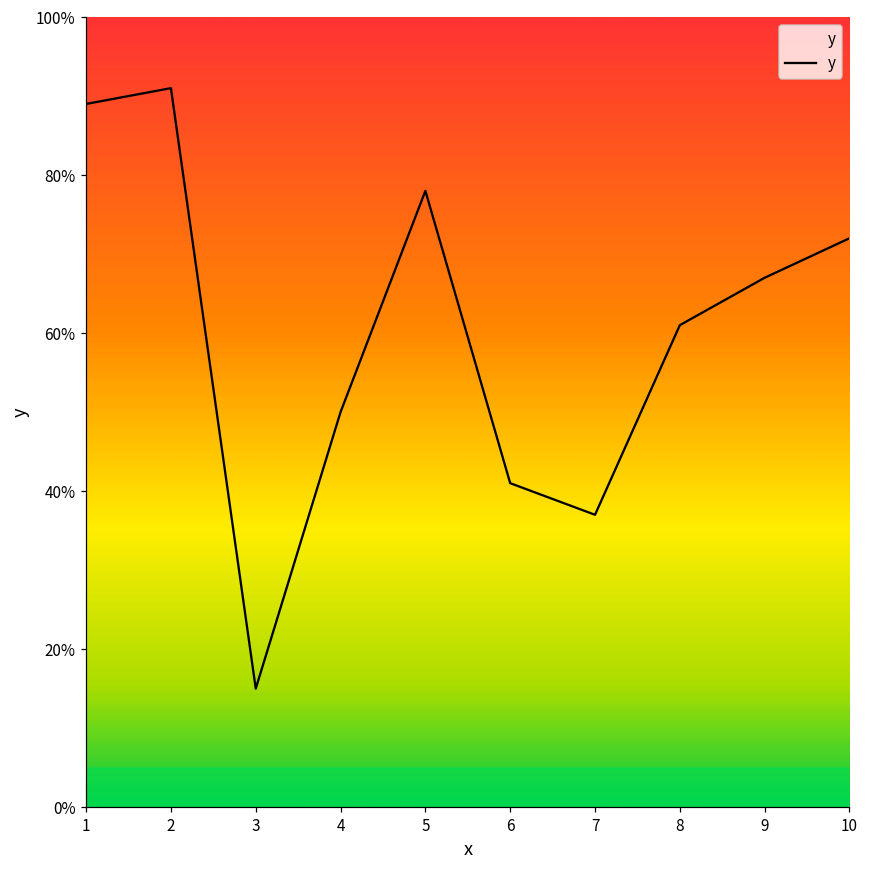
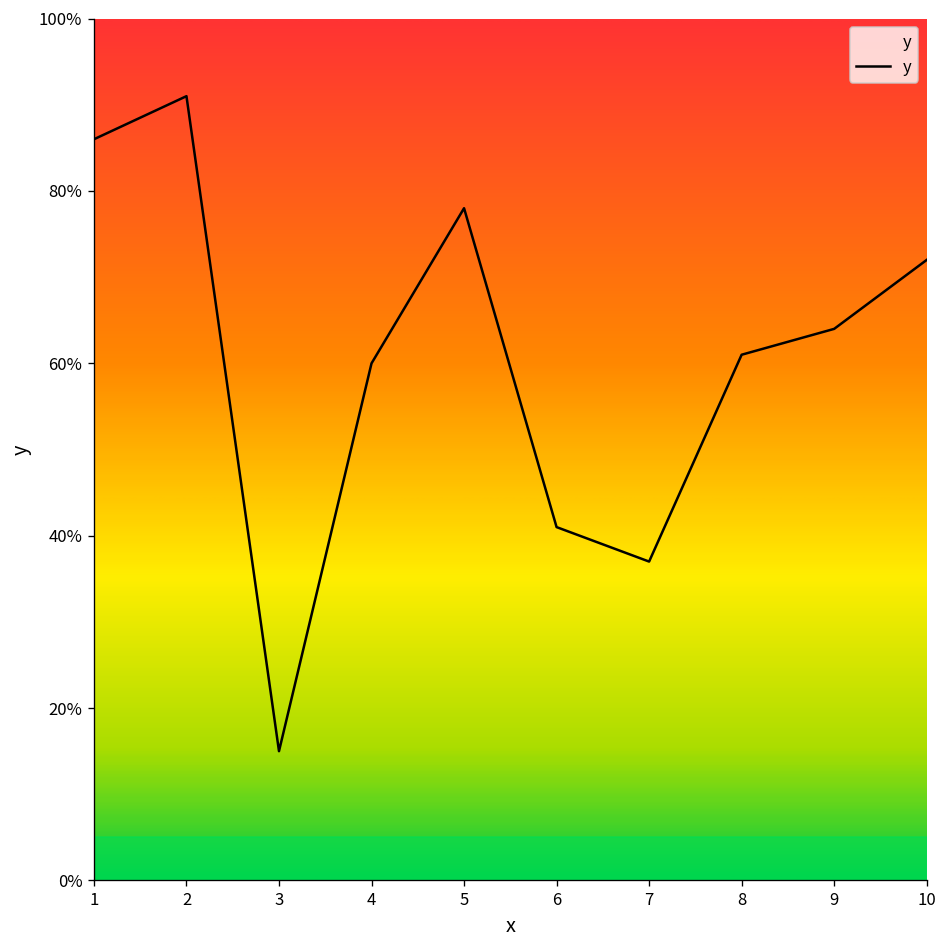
1: 89% -> 86%
4: 50% -> 60%
9: 67% -> 64%
